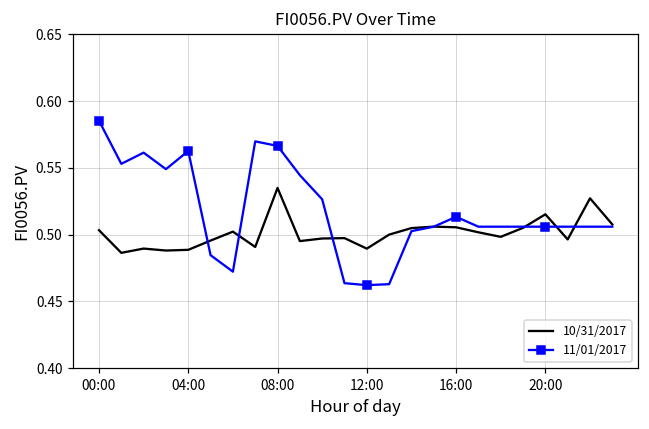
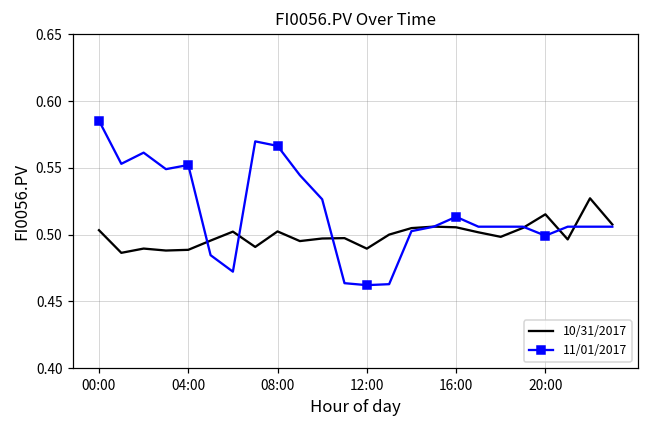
11/01/2017, 04:00: 0.563 -> 0.552
10/31/2017, 08:00: 0.535 -> 0.502
11/01/2017, 20:00: 0.506 -> 0.499
